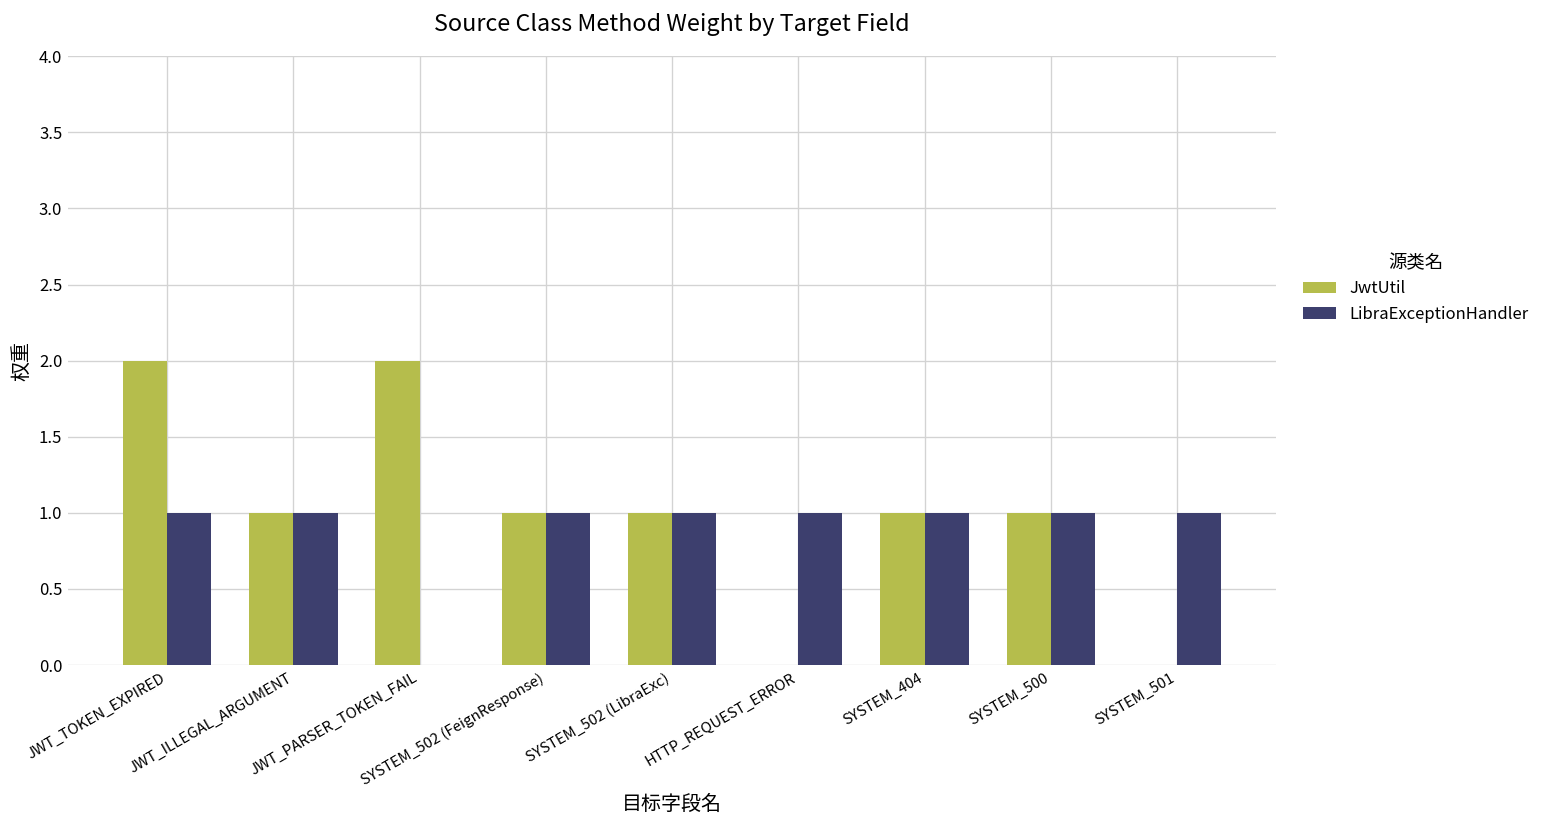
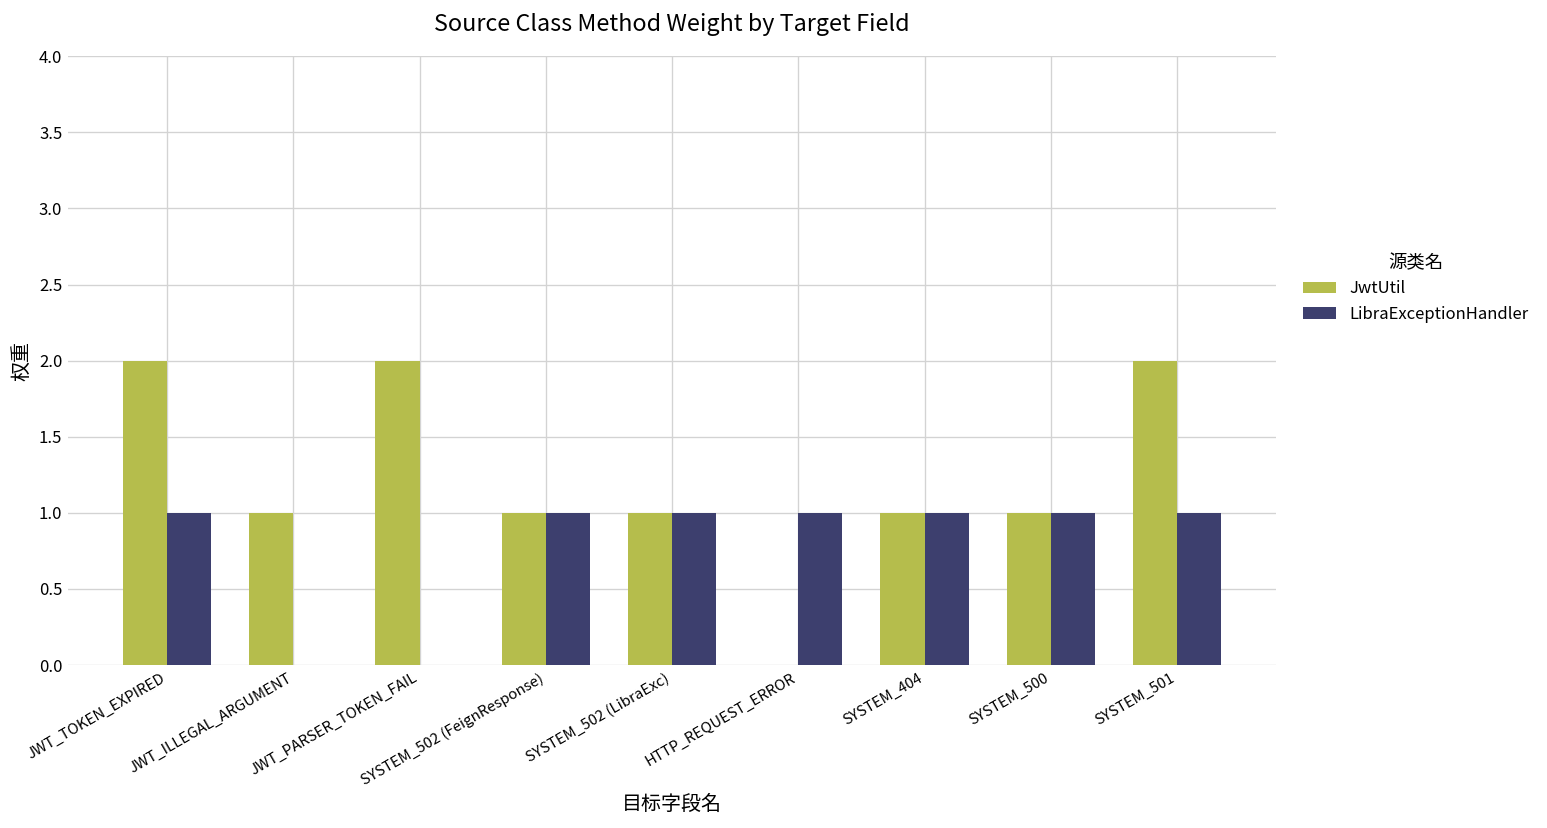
LibraExceptionHandler, JWT_ILLEGAL_ARGUMENT: 1 -> 0
JwtUtil, SYSTEM_501: 0 -> 2
